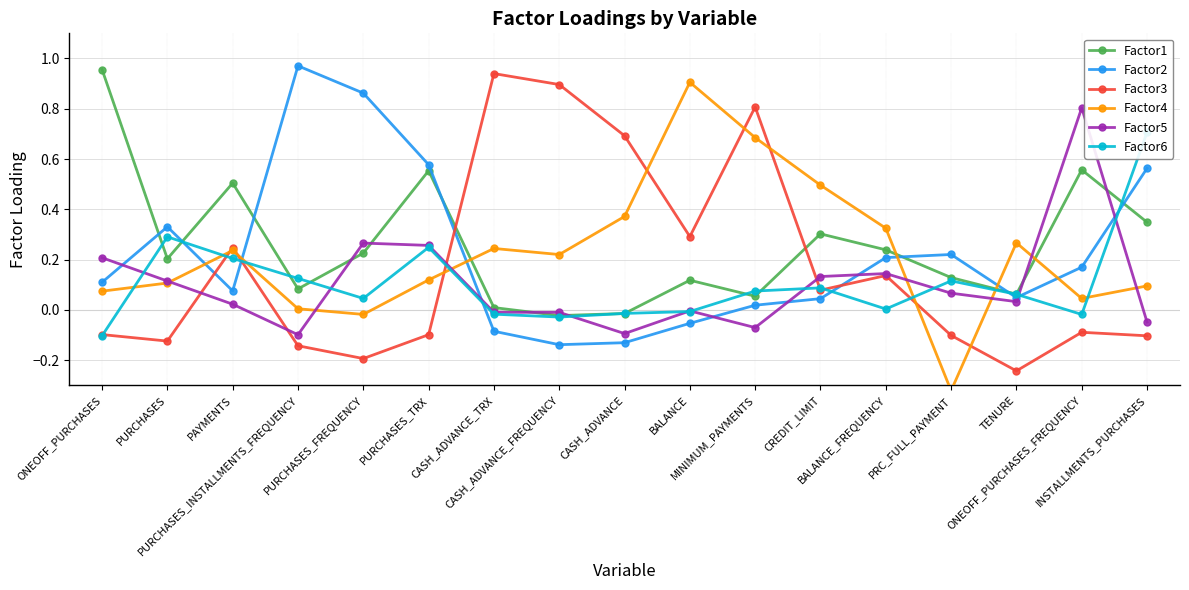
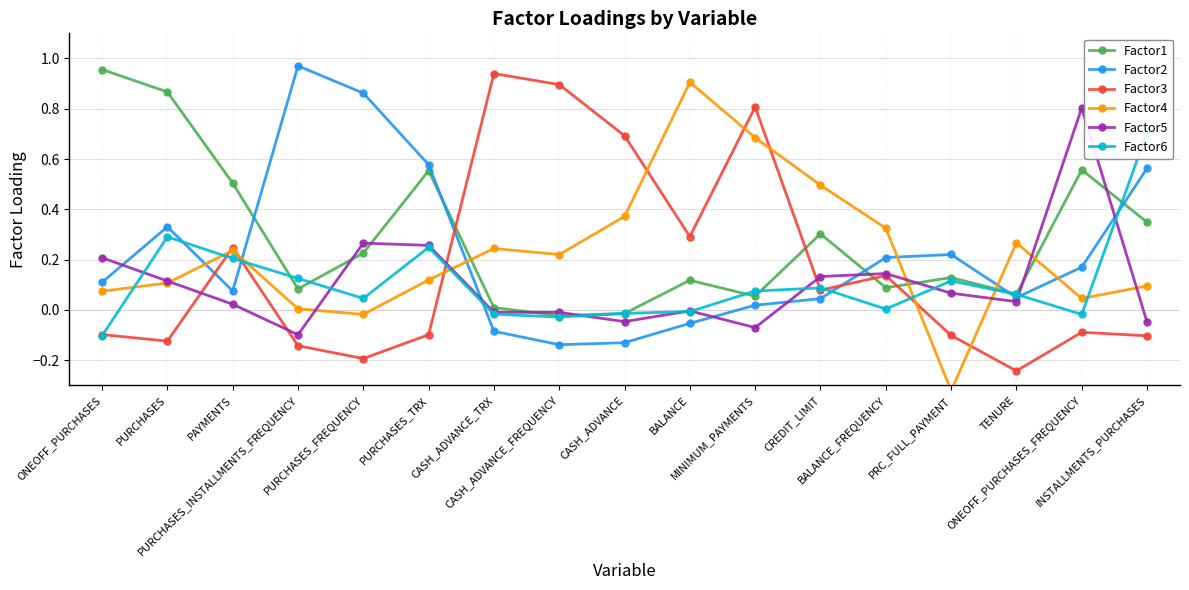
Factor1, PURCHASES: 0.20 -> 0.87
Factor5, CASH_ADVANCE: -0.09 -> -0.05
Factor1, BALANCE_FREQUENCY: 0.24 -> 0.09
